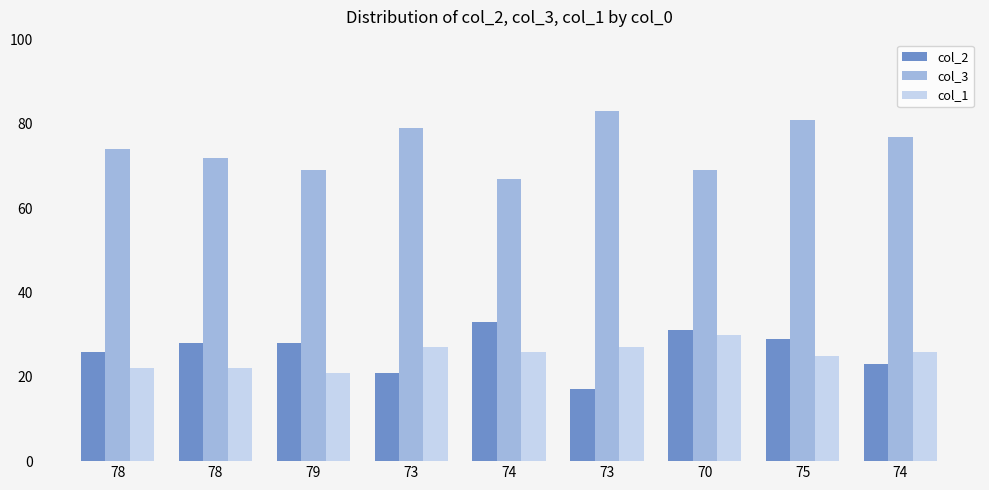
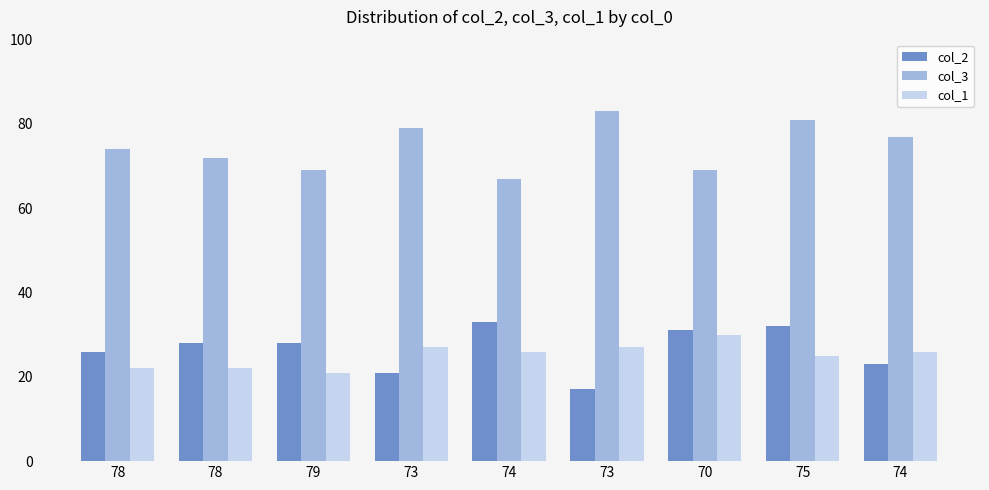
col_2, 75: 29 -> 32
